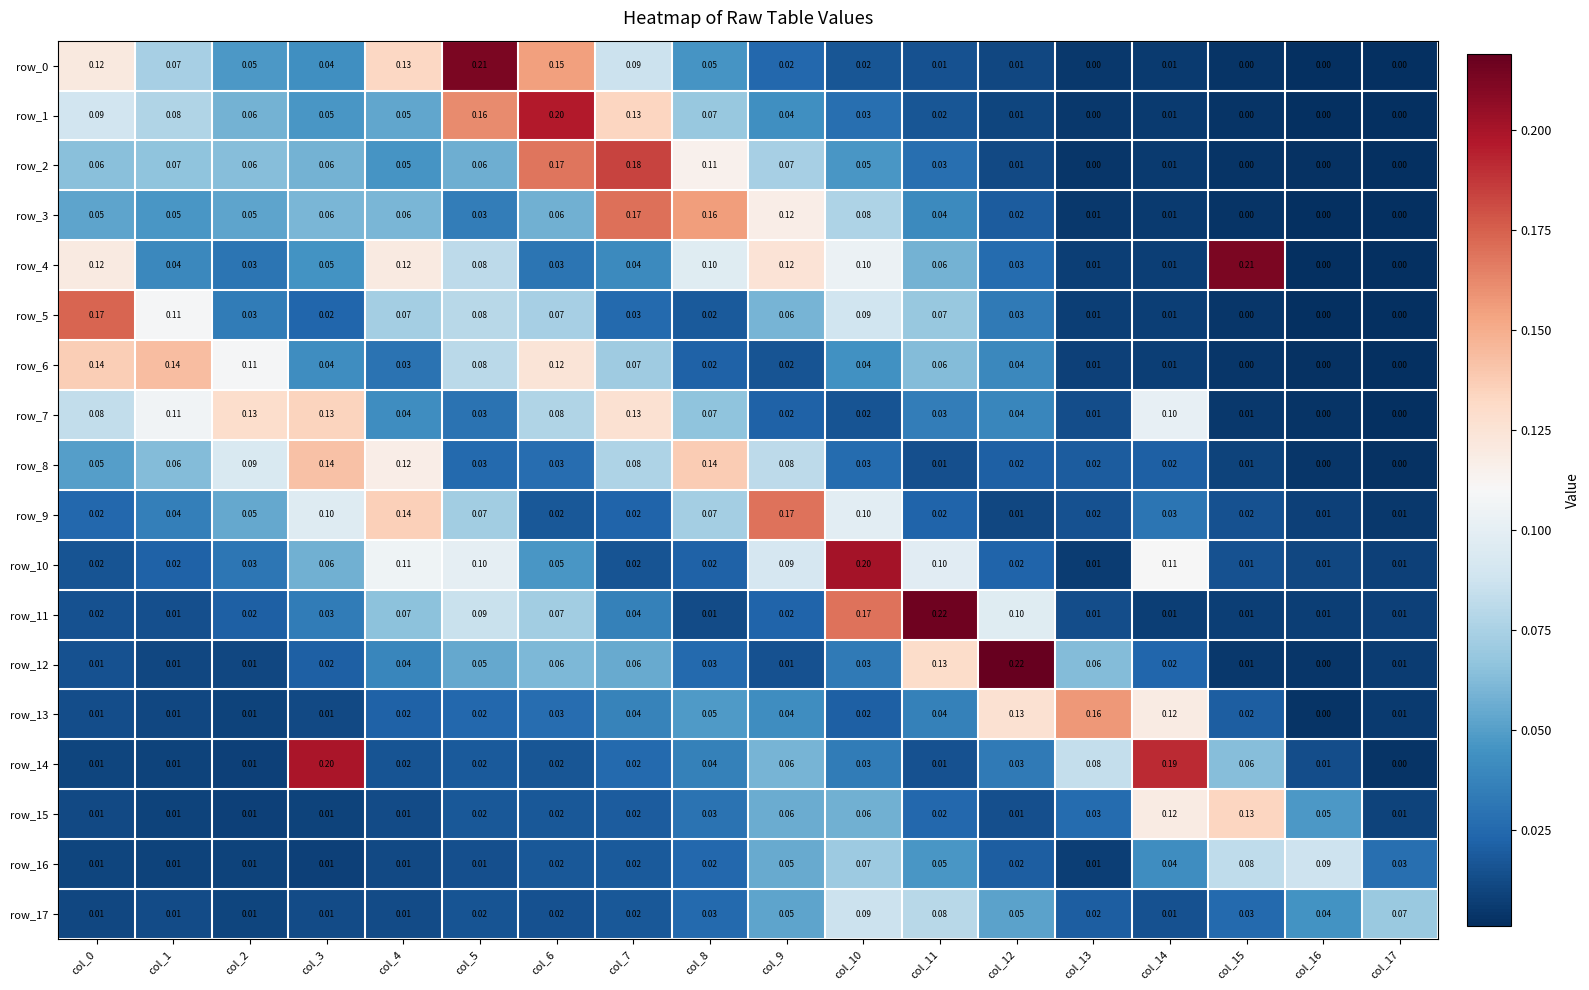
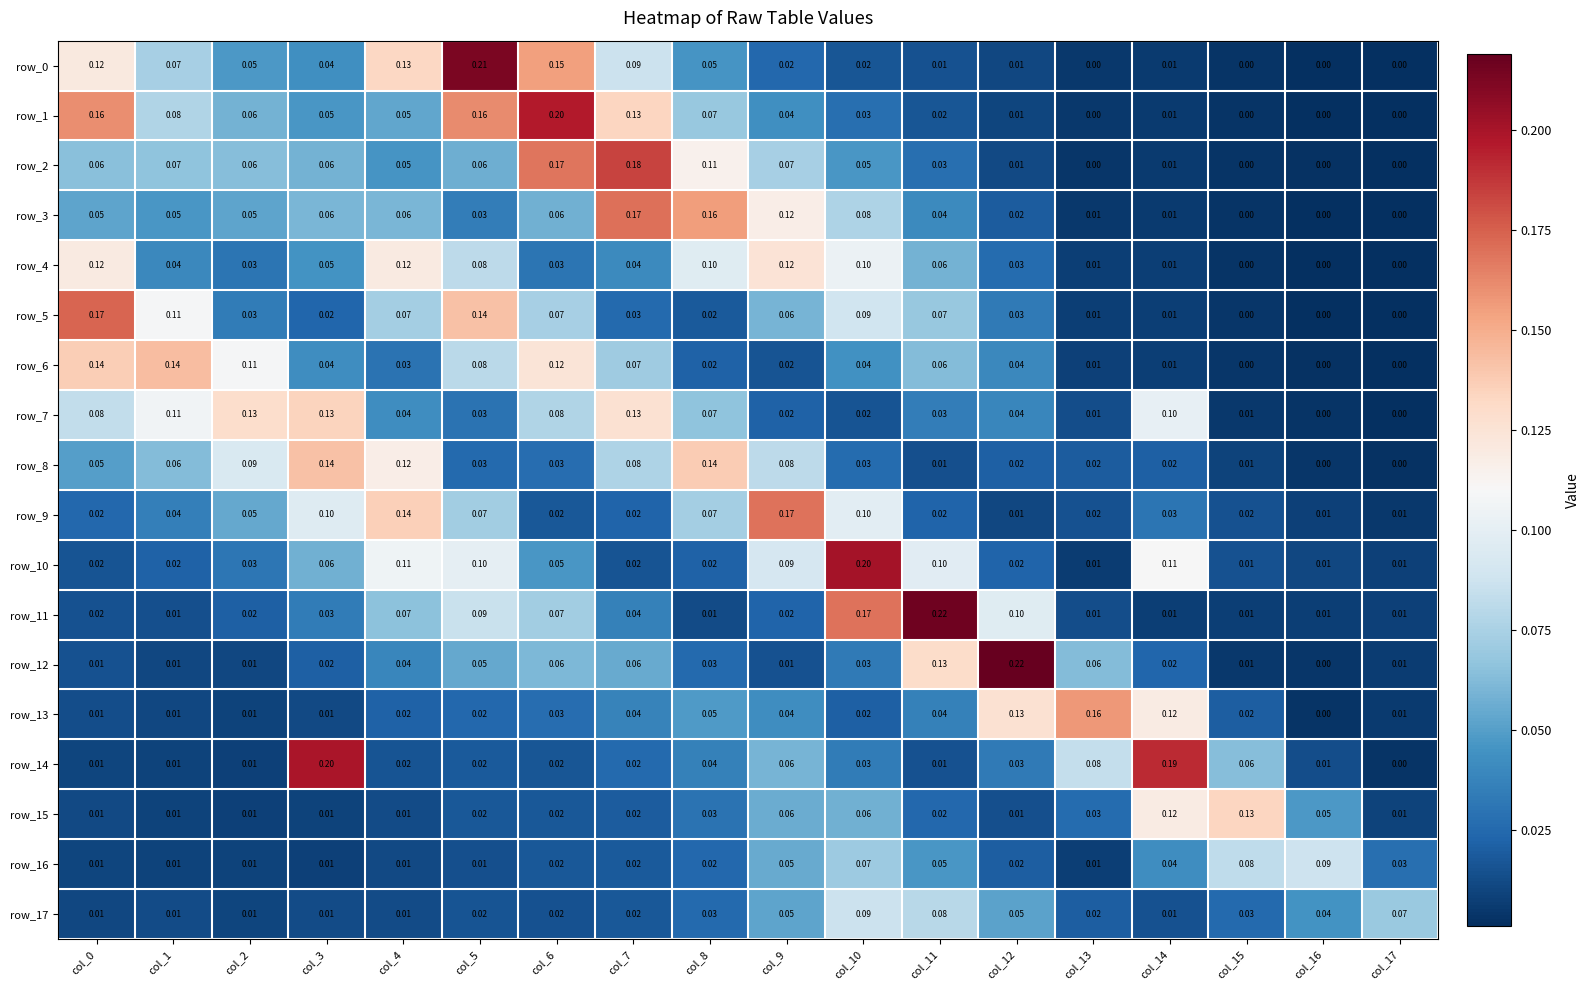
row_1, col_0: 0.09 -> 0.16
row_4, col_15: 0.21 -> 0.00
row_5, col_5: 0.08 -> 0.14
